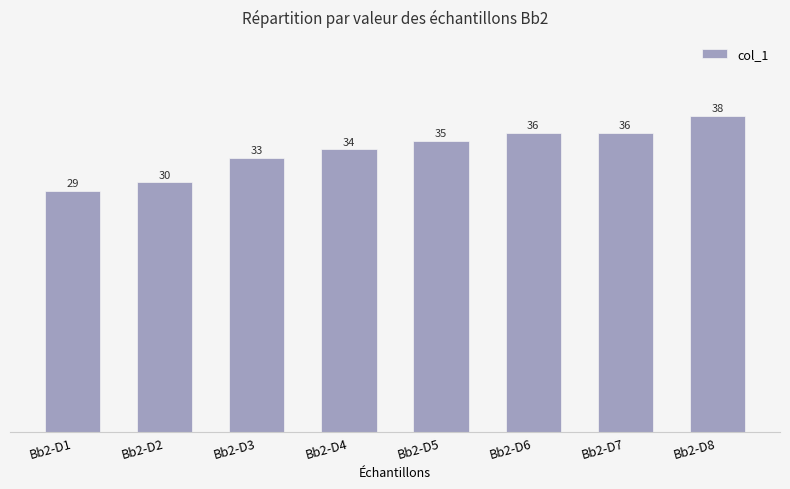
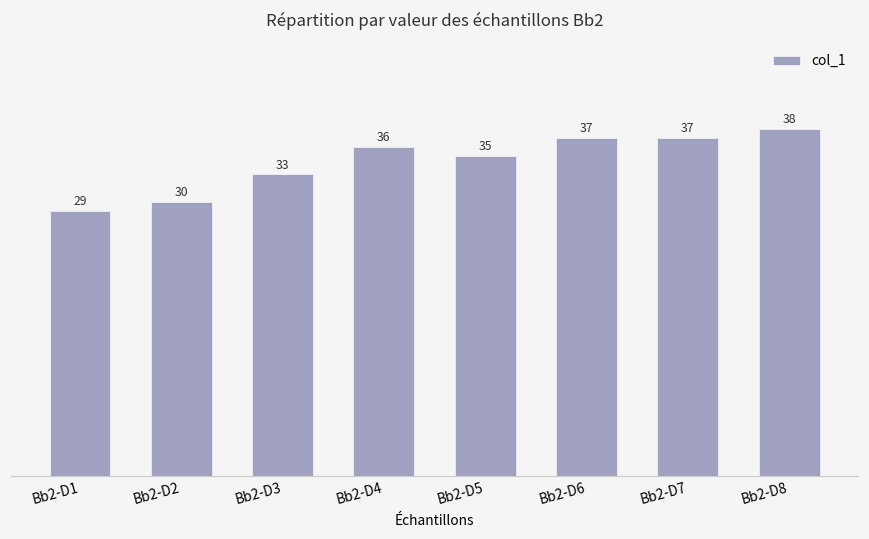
Bb2-D4: 34 -> 36
Bb2-D6: 36 -> 37
Bb2-D7: 36 -> 37
